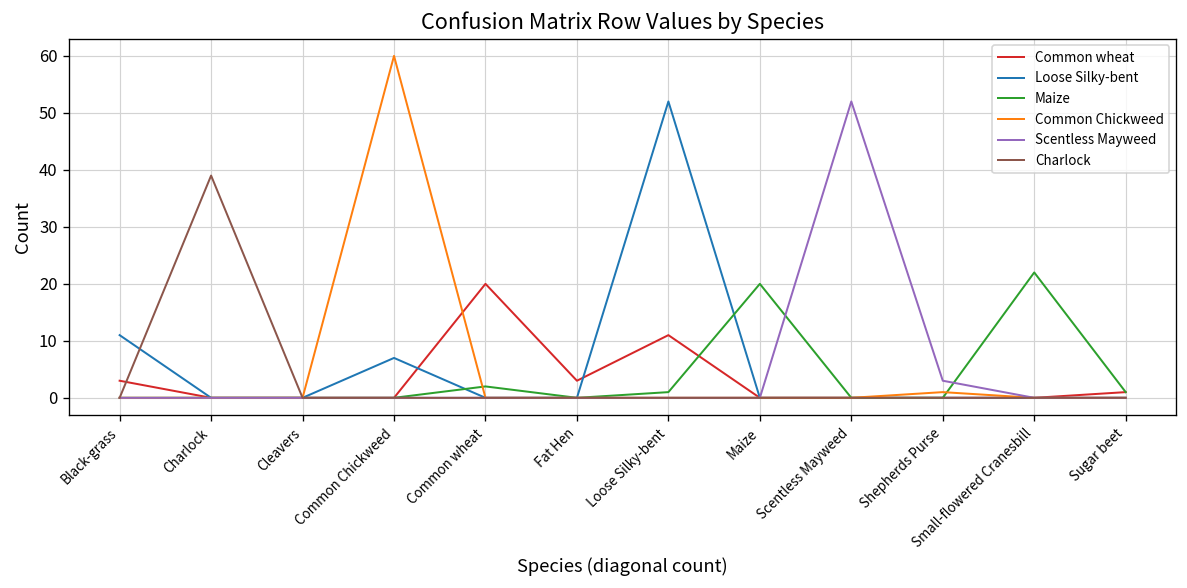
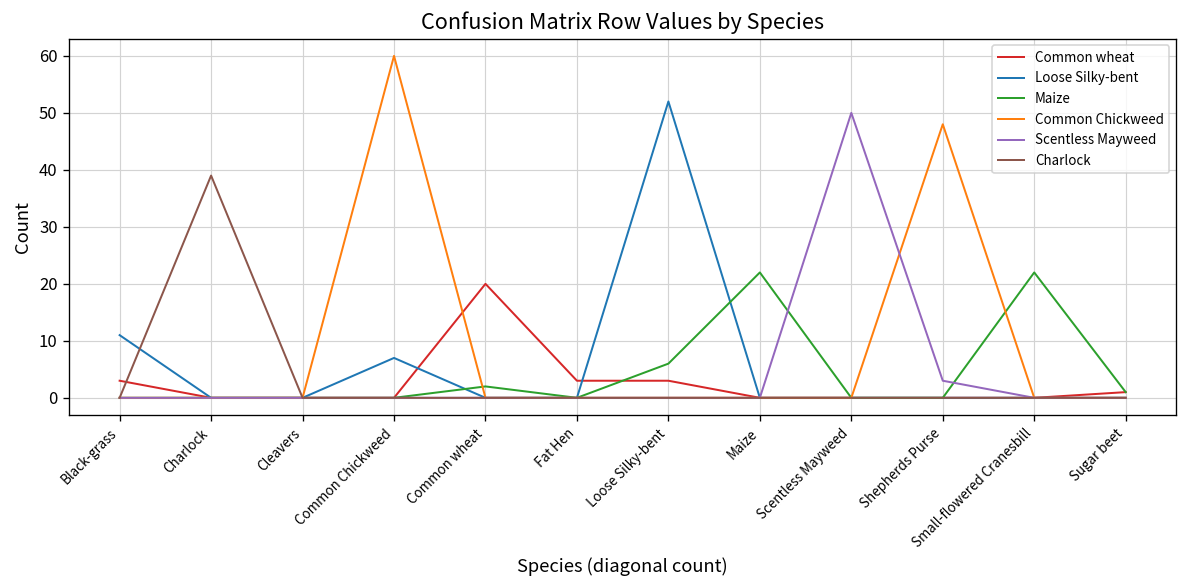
Common wheat, Loose Silky-bent: 11 -> 3
Maize, Loose Silky-bent: 1 -> 6
Maize, Maize: 20 -> 22
Scentless Mayweed, Scentless Mayweed: 52 -> 50
Common Chickweed, Shepherds Purse: 1 -> 48
